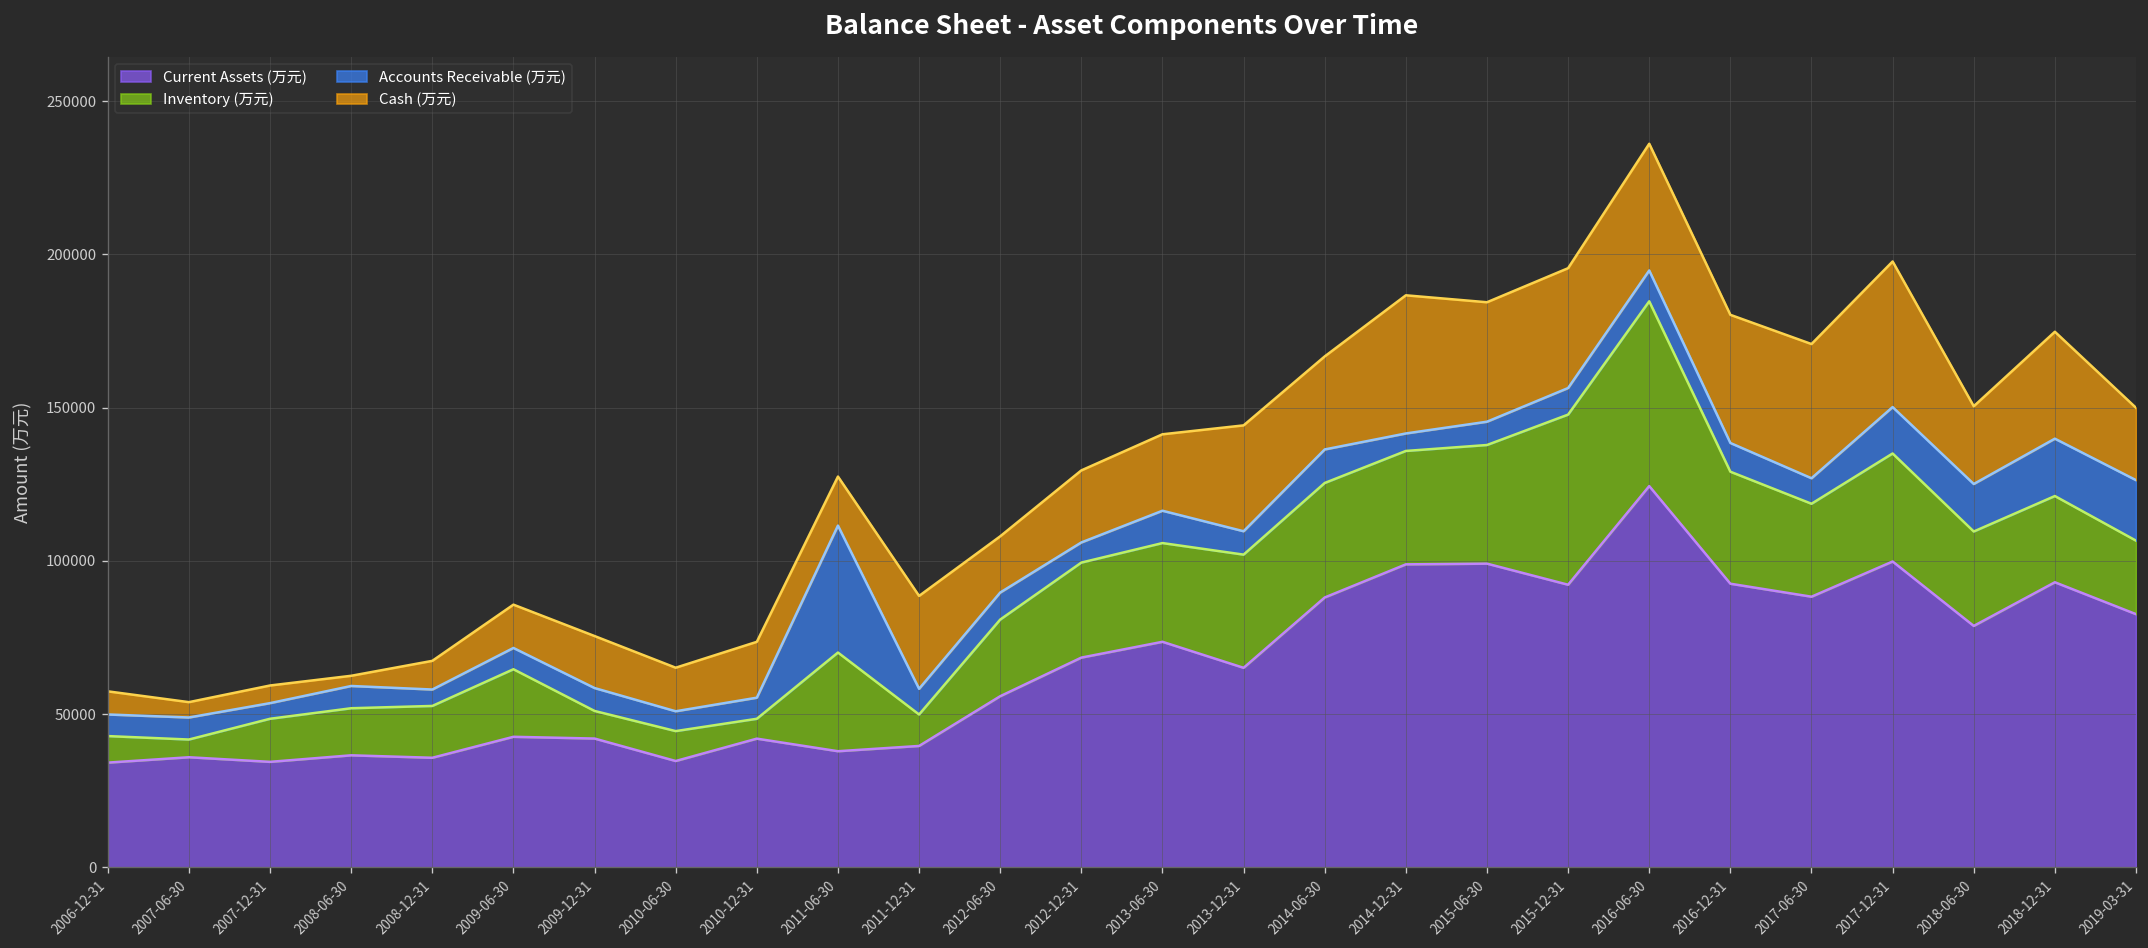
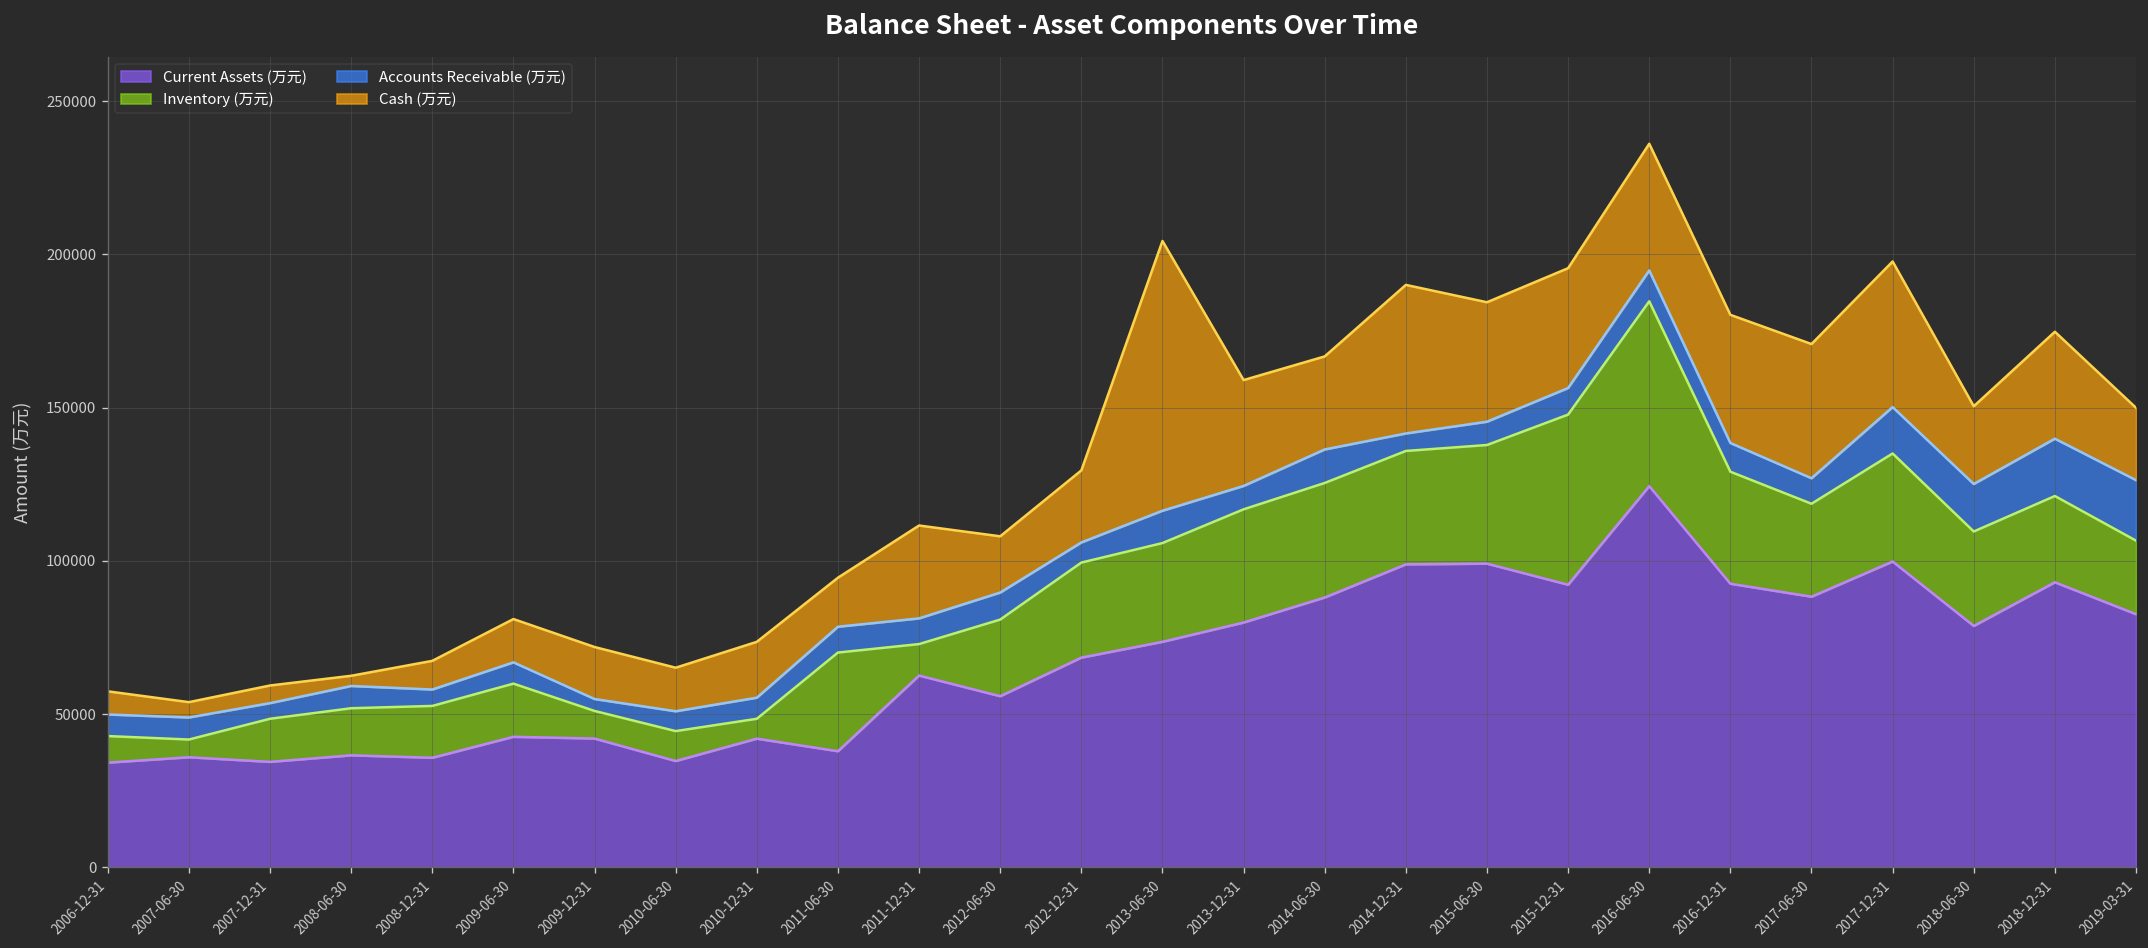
Inventory (万元), 2009-06-30: 22000 -> 17000
Accounts Receivable (万元), 2009-12-31: 7000 -> 4000
Accounts Receivable (万元), 2011-06-30: 41000 -> 8000
Current Assets (万元), 2011-12-31: 40000 -> 63000
Cash (万元), 2013-06-30: 25000 -> 88000
Current Assets (万元), 2013-12-31: 65000 -> 80000
Cash (万元), 2014-12-31: 45000 -> 48000
